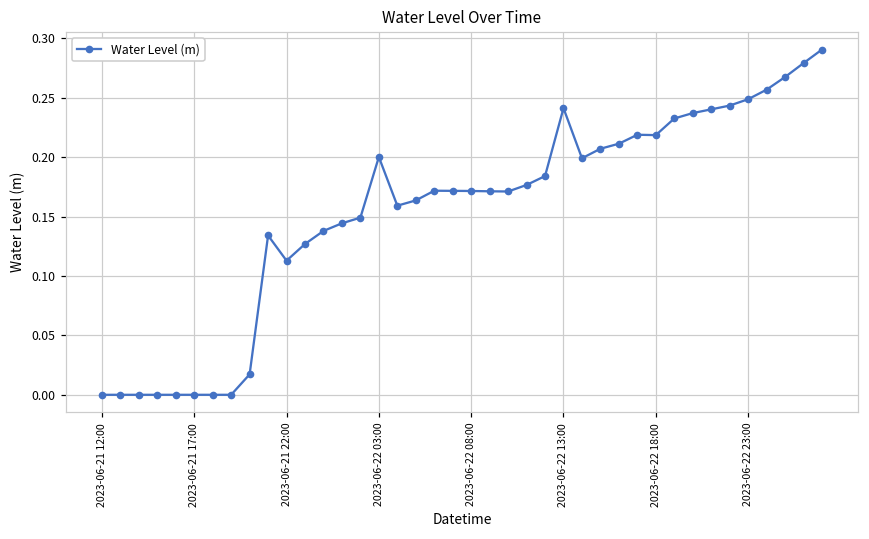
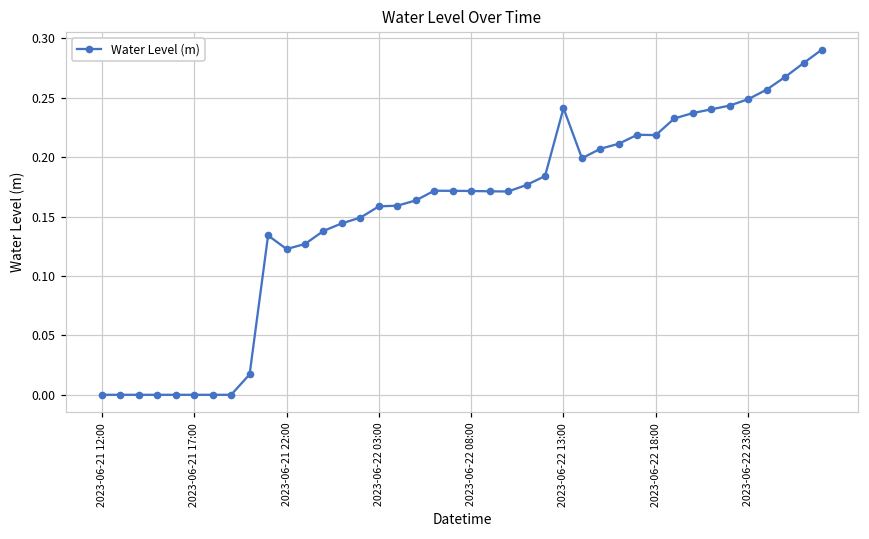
2023-06-21 22:00: 0.113 -> 0.123
2023-06-22 03:00: 0.200 -> 0.159
